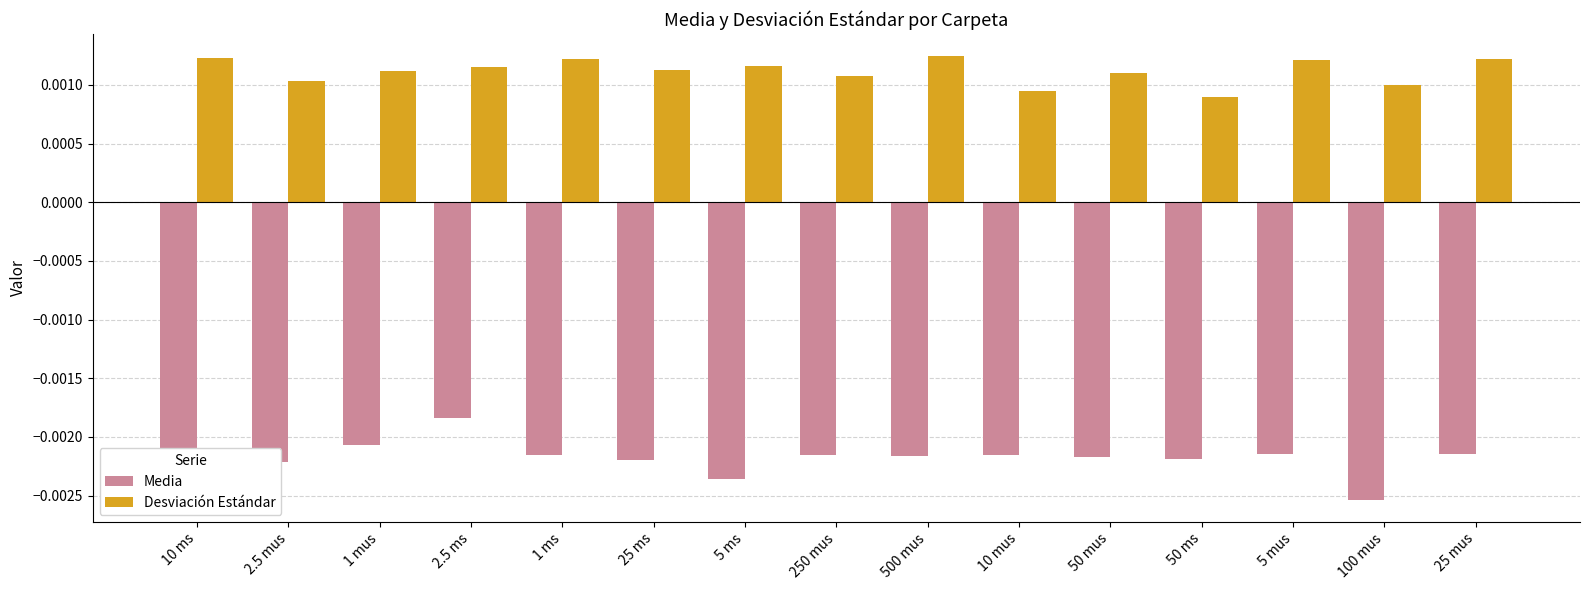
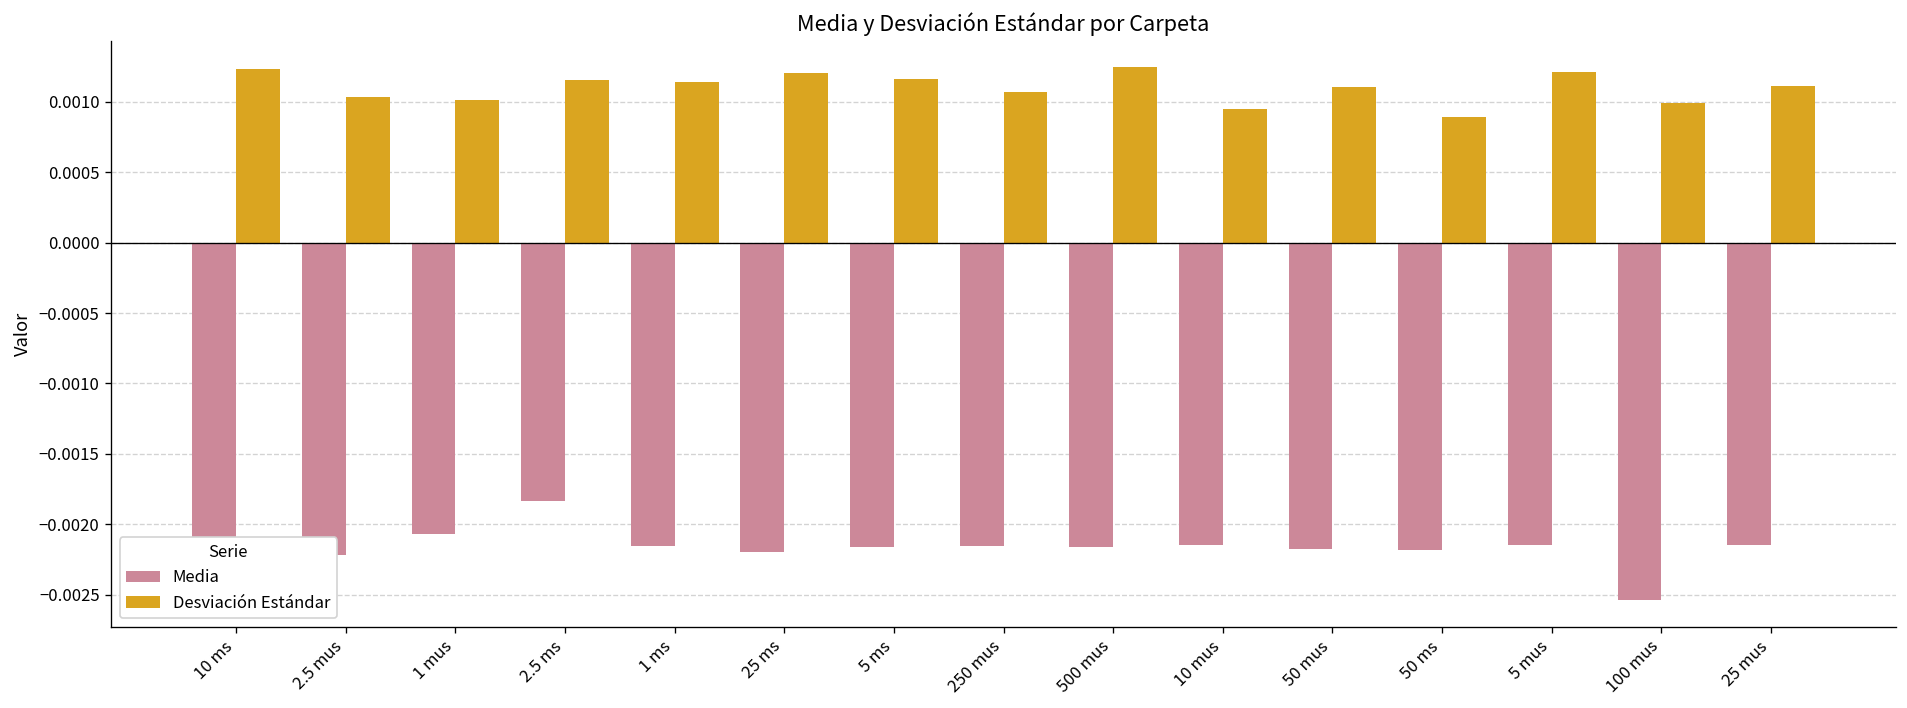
Desviación Estándar, 1 mus: 0.00112 -> 0.00101
Desviación Estándar, 1 ms: 0.00122 -> 0.00114
Desviación Estándar, 25 ms: 0.00113 -> 0.00120
Media, 5 ms: -0.00236 -> -0.00216
Desviación Estándar, 25 mus: 0.00122 -> 0.00112
